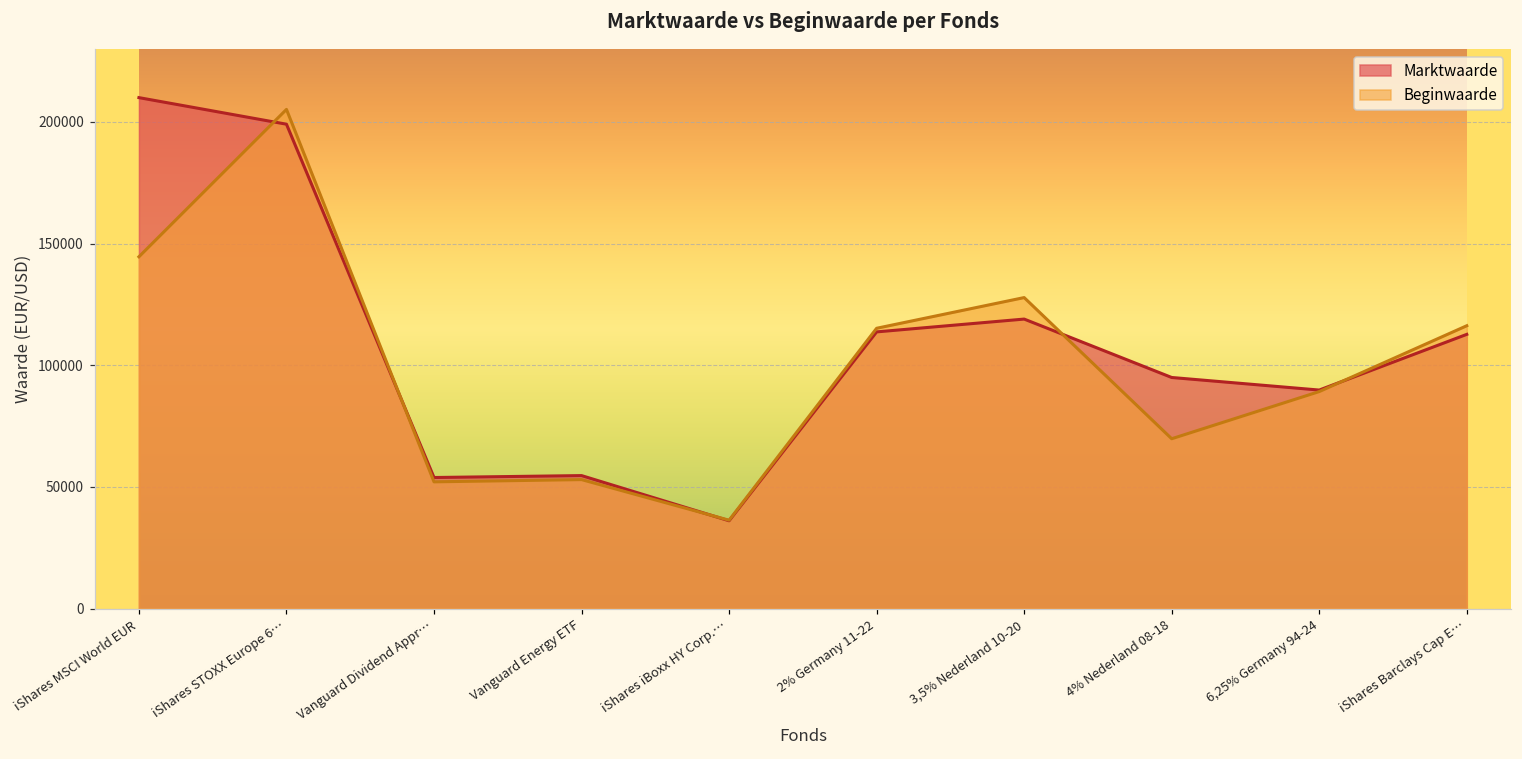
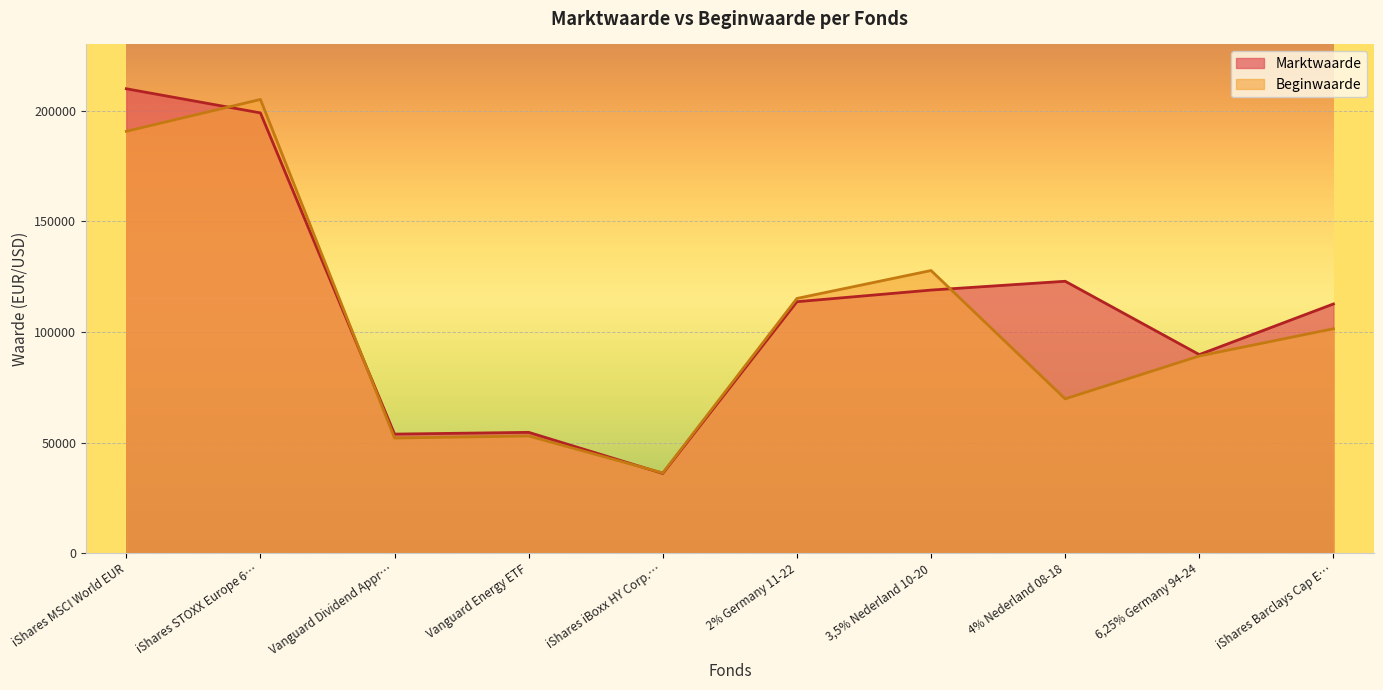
Beginwaarde, iShares MSCI World EUR: 145000 -> 191000
Marktwaarde, 4% Nederland 08-18: 95000 -> 123000
Beginwaarde, iShares Barclays Cap E…: 116000 -> 101000
